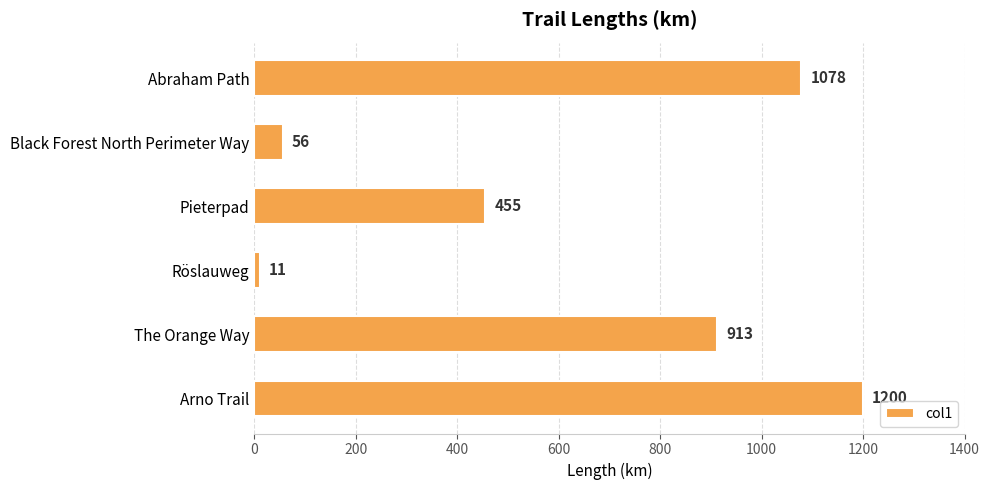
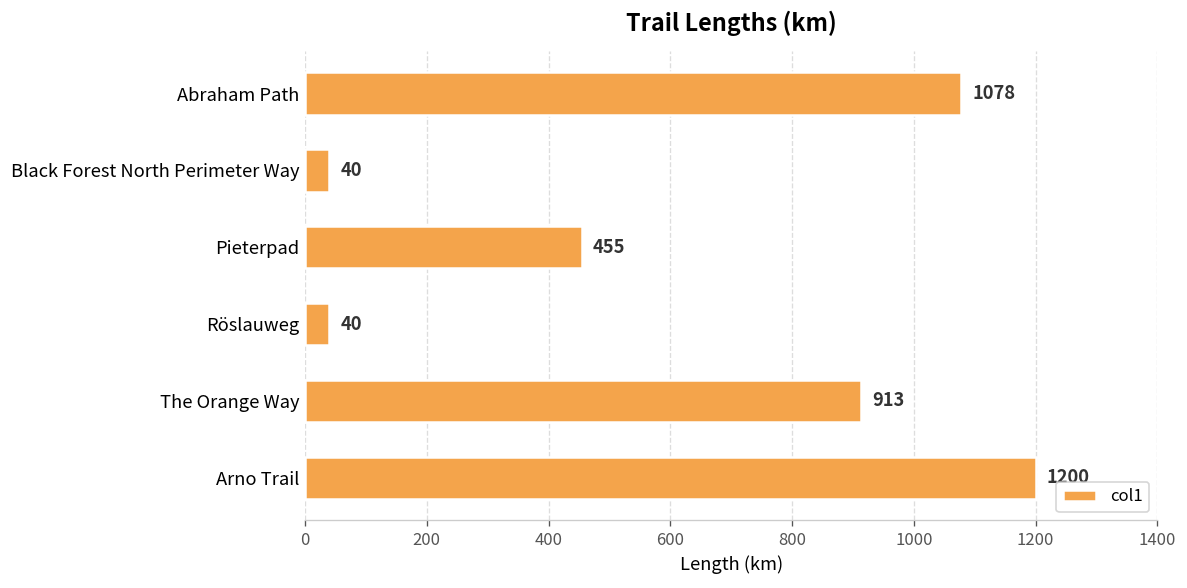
Black Forest North Perimeter Way: 56 -> 40
Röslauweg: 11 -> 40
